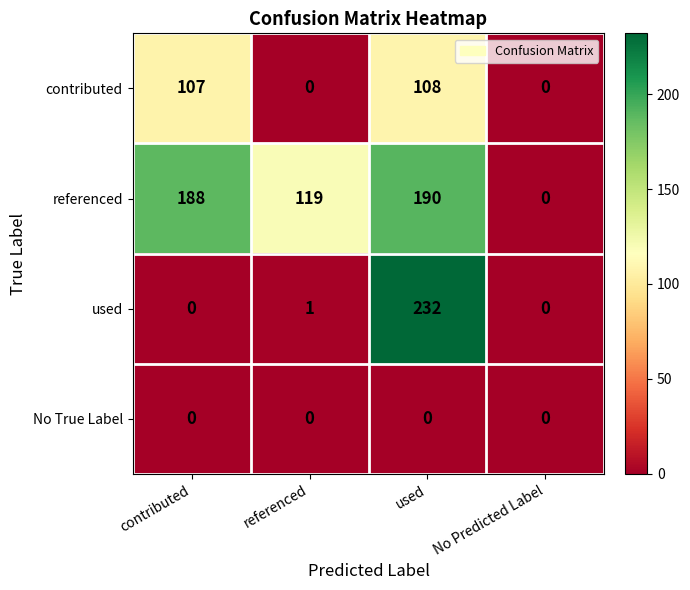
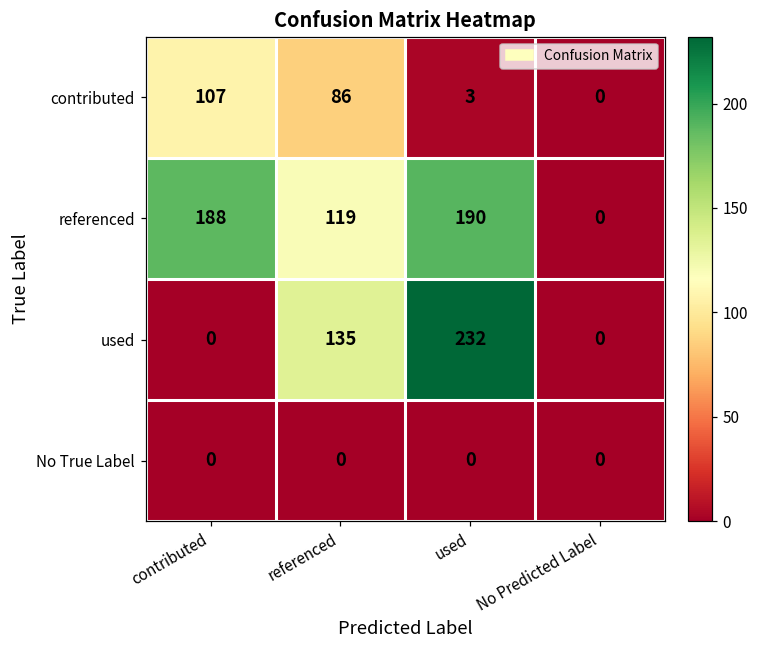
contributed, referenced: 0 -> 86
contributed, used: 108 -> 3
used, referenced: 1 -> 135
